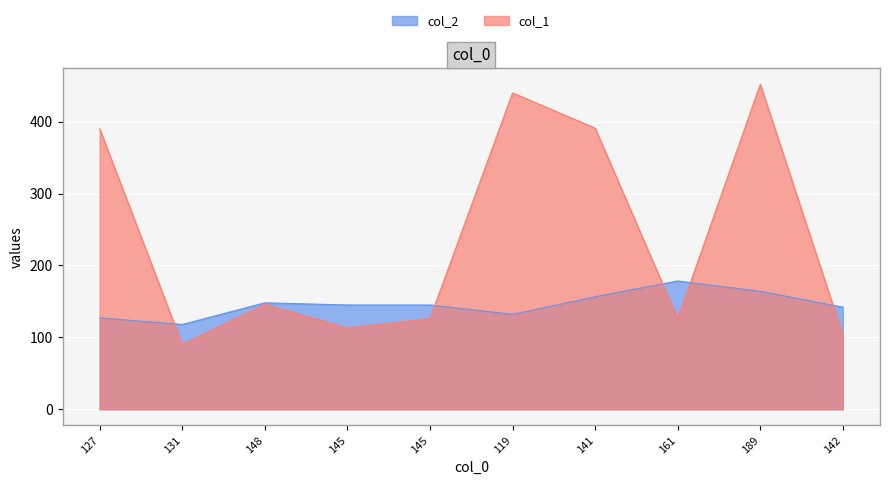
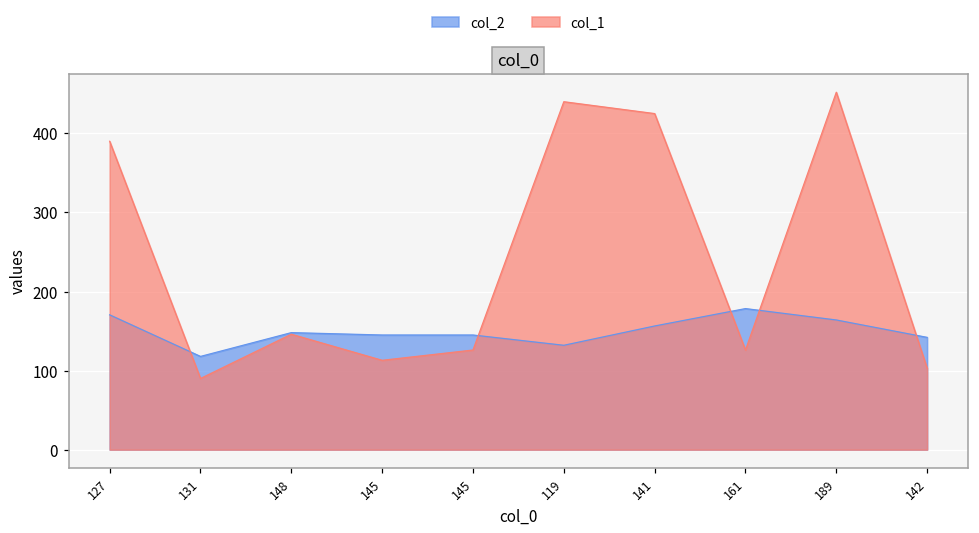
col_2, 127: 130 -> 170
col_1, 141: 390 -> 430
